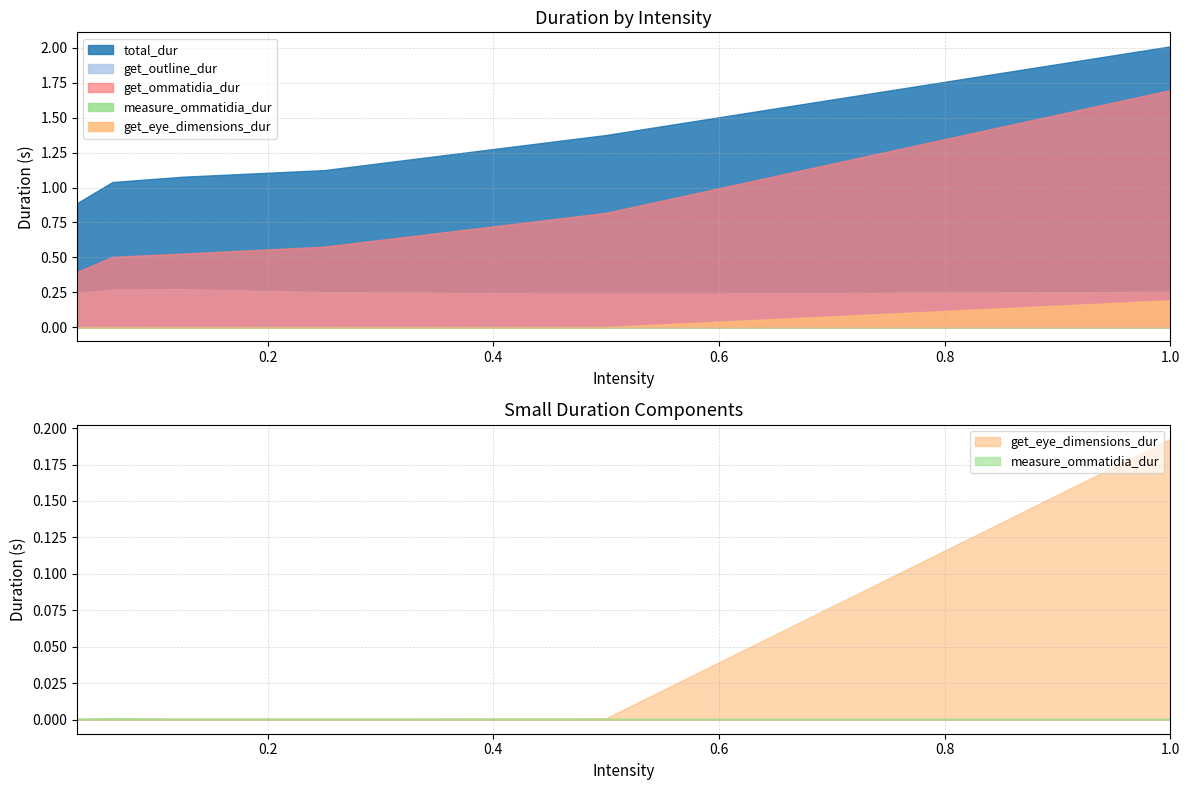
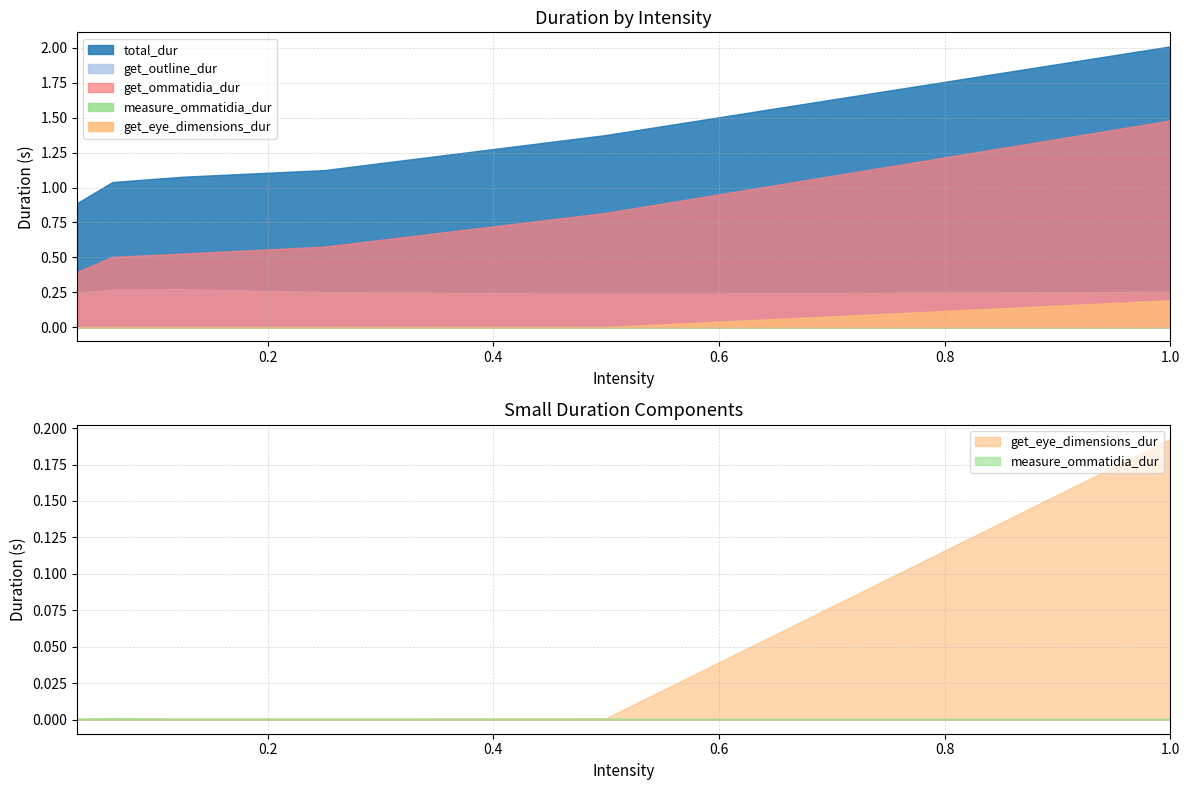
Duration by Intensity, get_ommatidia_dur, 1.0: 1.70 -> 1.48
